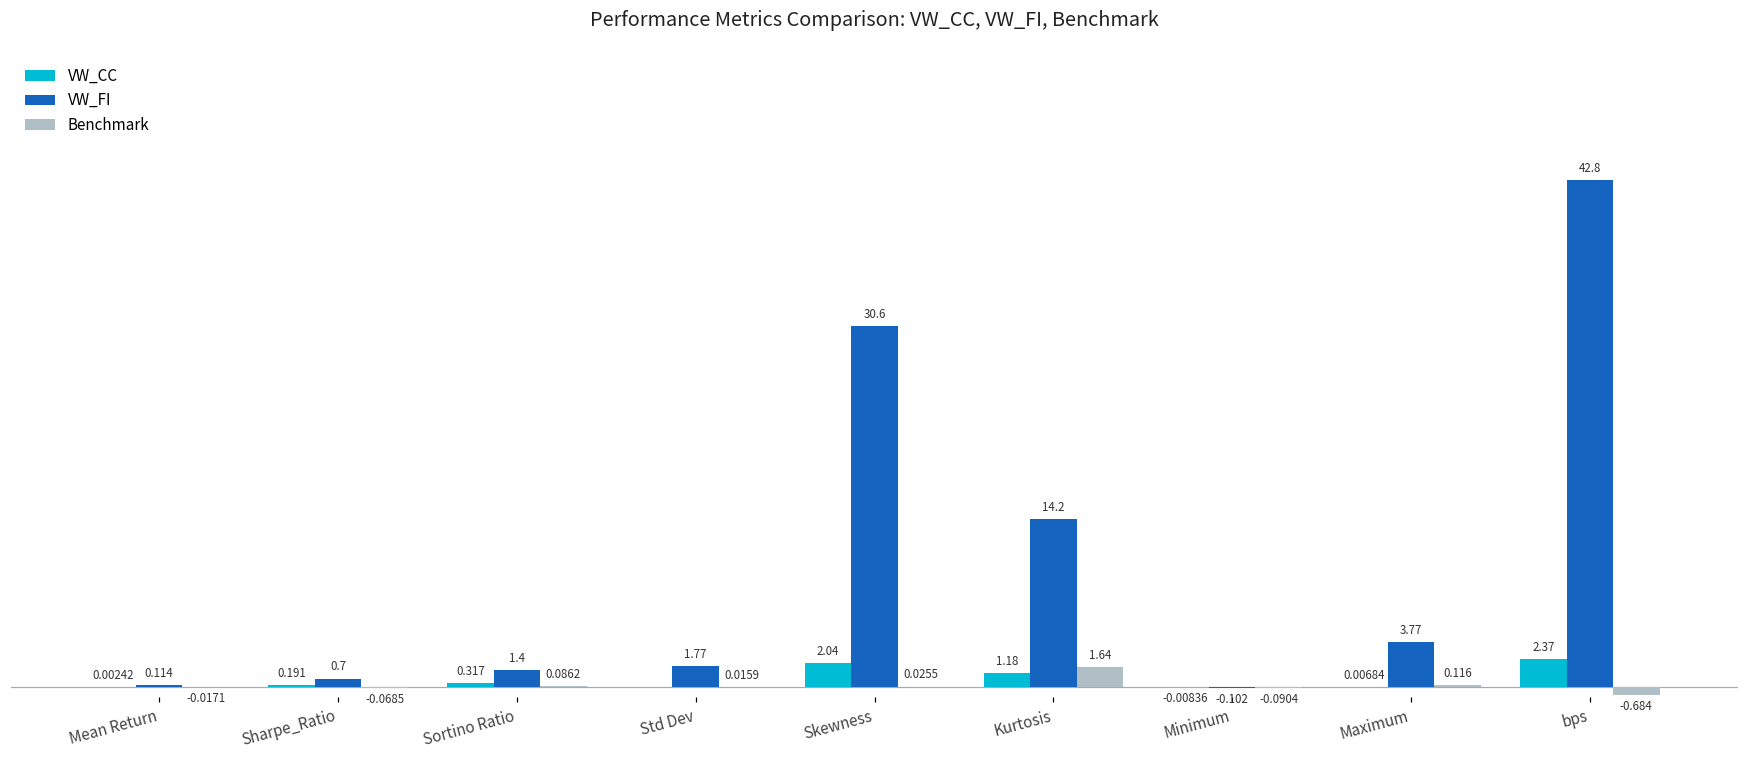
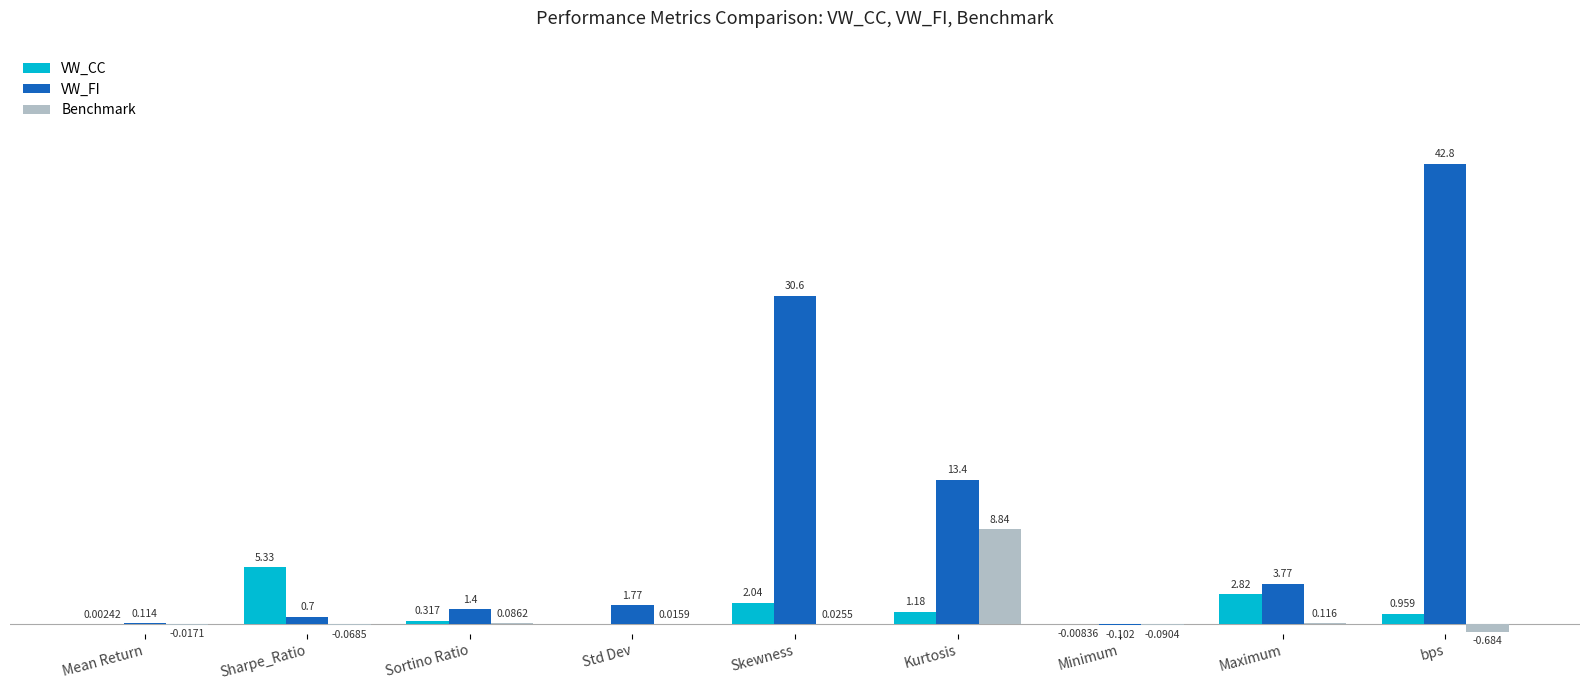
VW_CC, Sharpe_Ratio: 0.191 -> 5.33
VW_FI, Kurtosis: 14.2 -> 13.4
Benchmark, Kurtosis: 1.64 -> 8.84
VW_CC, Maximum: 0.00684 -> 2.82
VW_CC, bps: 2.37 -> 0.959
